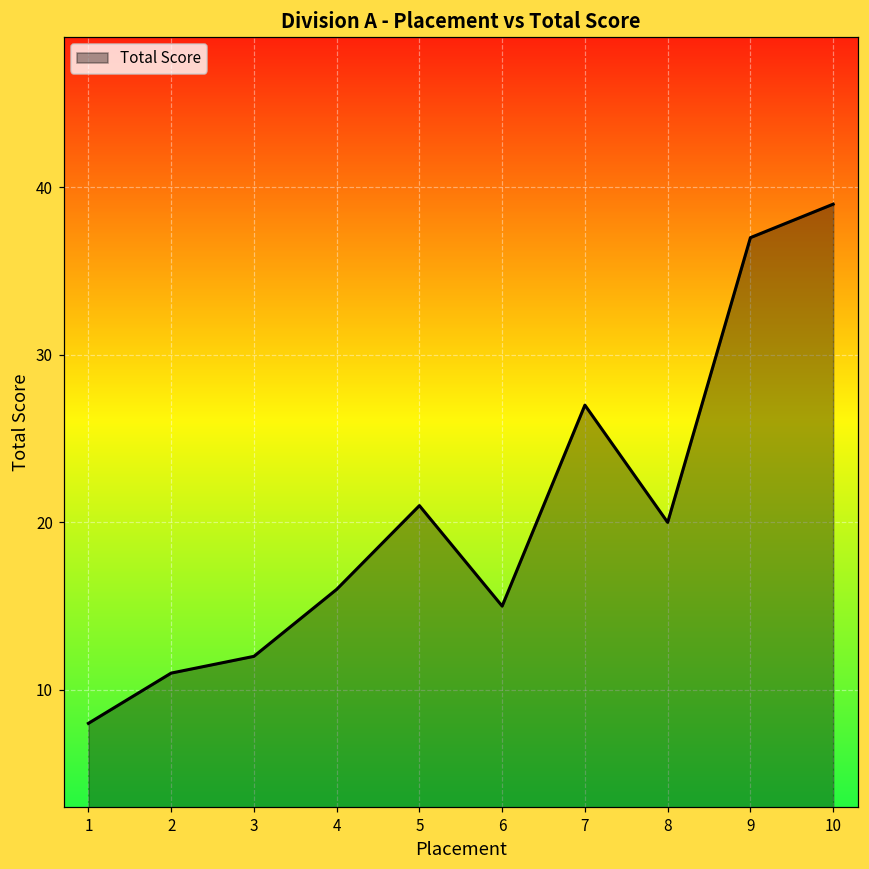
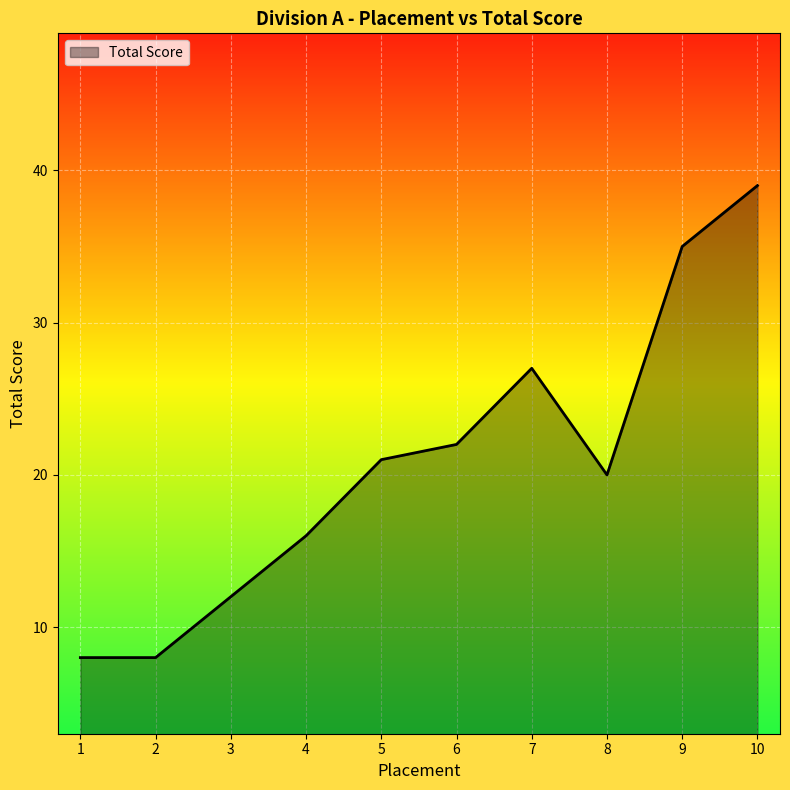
2: 11 -> 8
6: 15 -> 22
9: 37 -> 35
